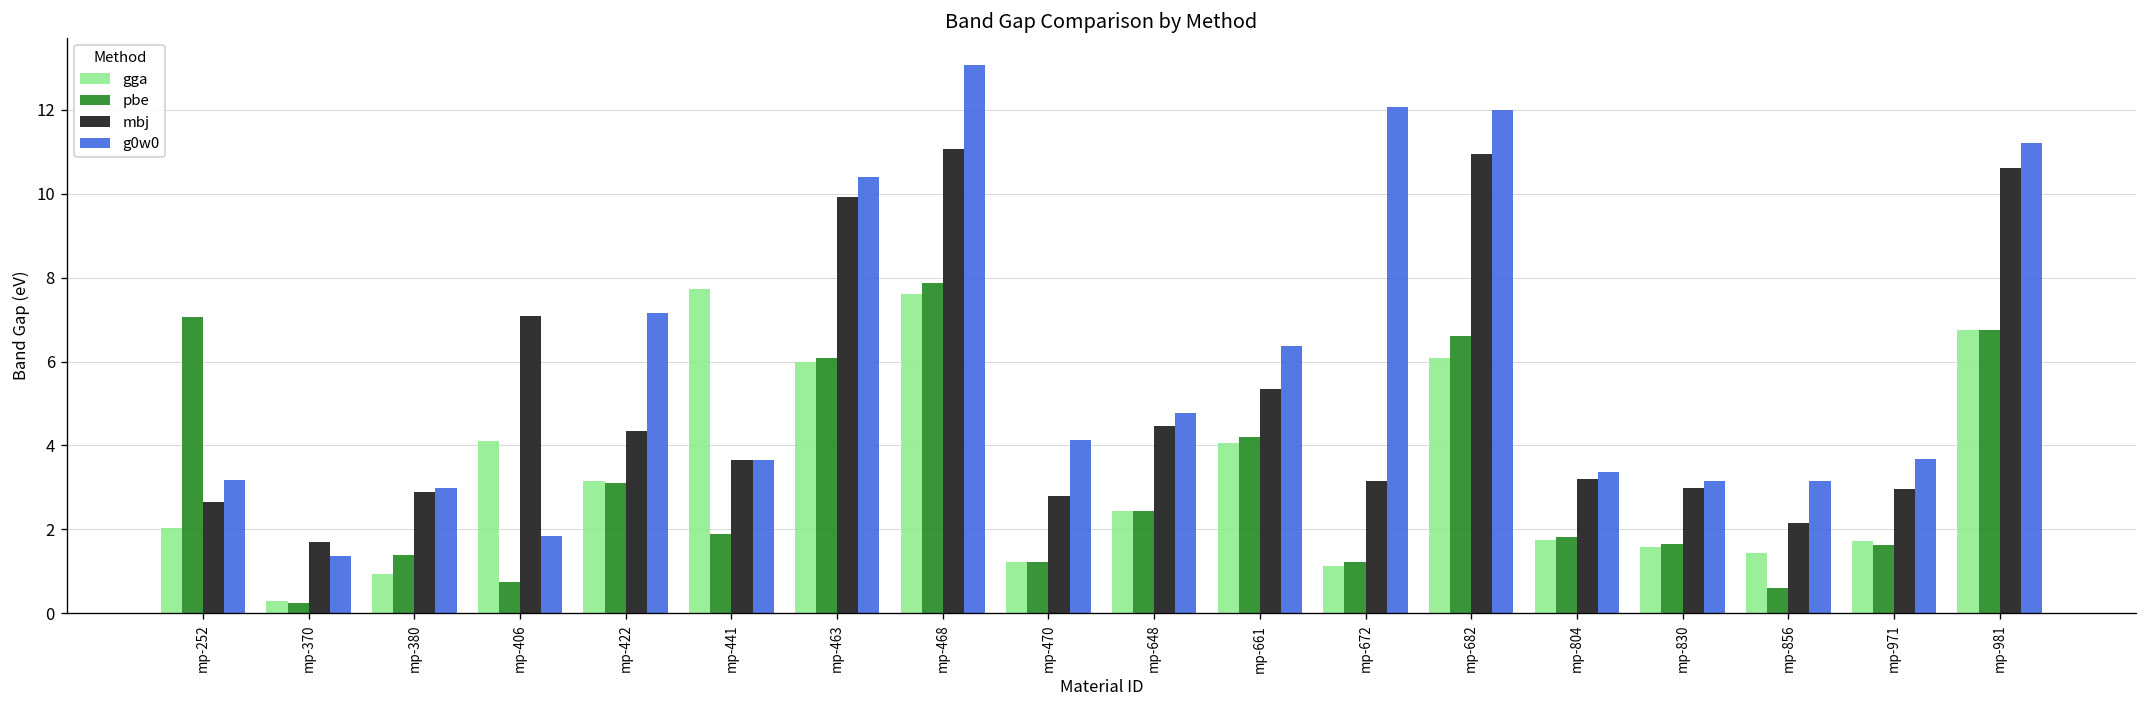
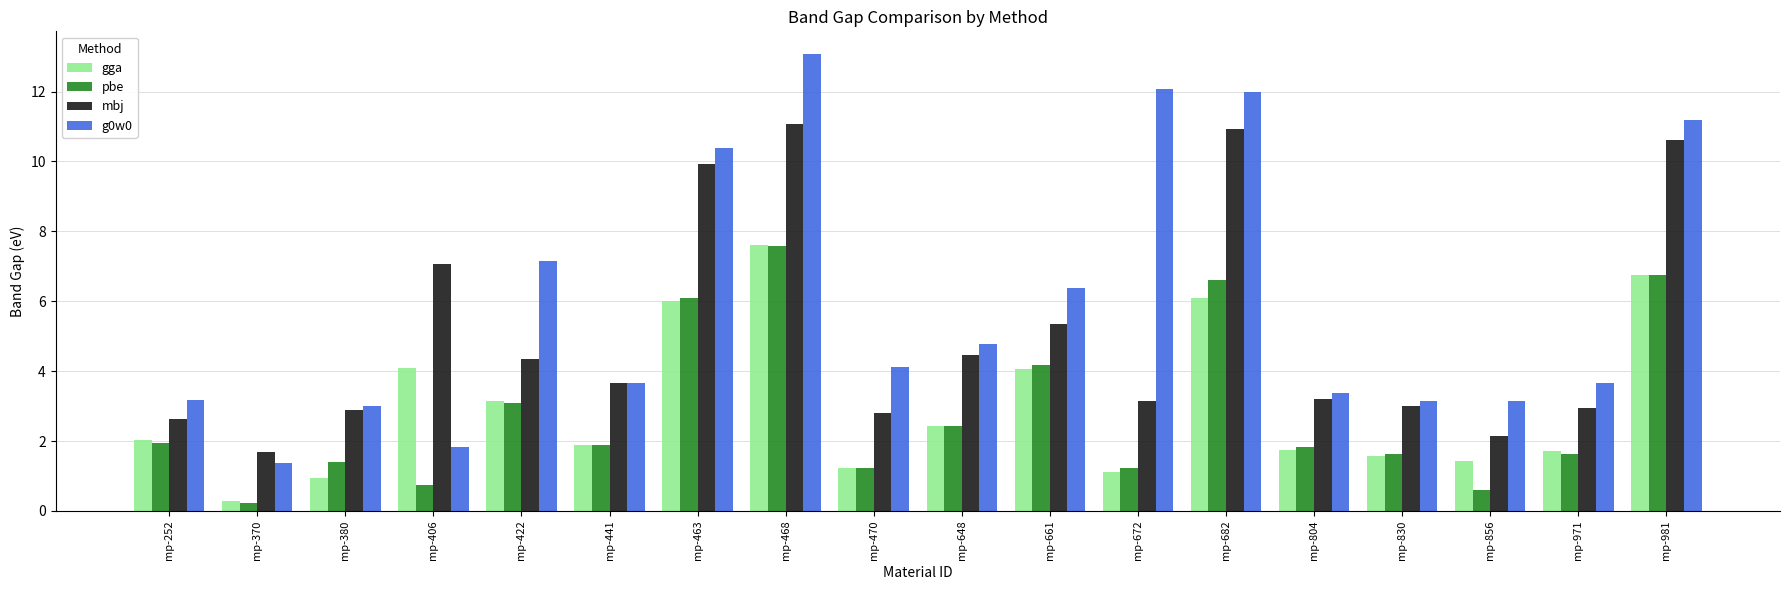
pbe, mp-252: 7.1 -> 2.0
gga, mp-441: 7.7 -> 1.9
pbe, mp-468: 7.9 -> 7.6
